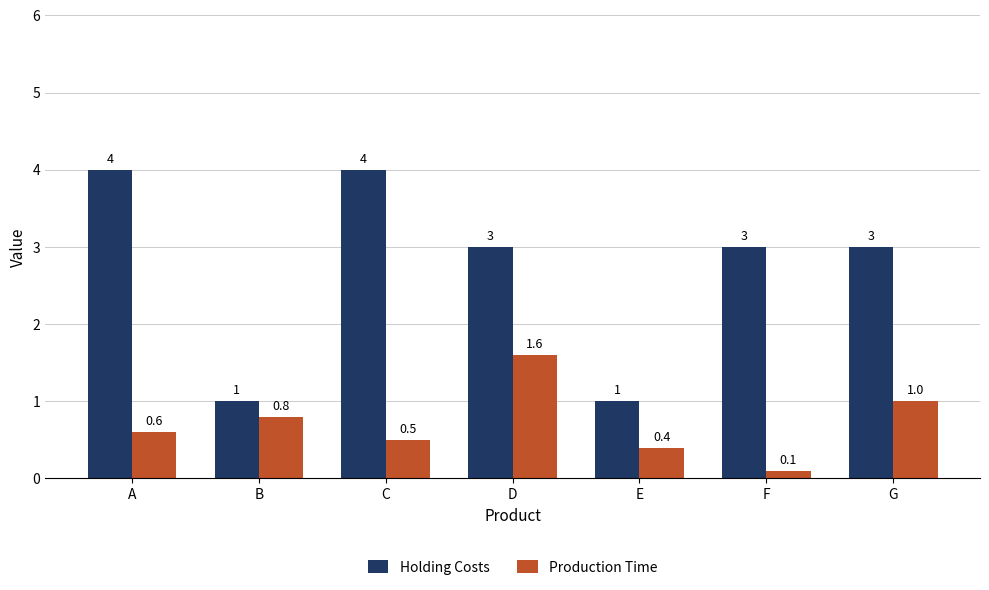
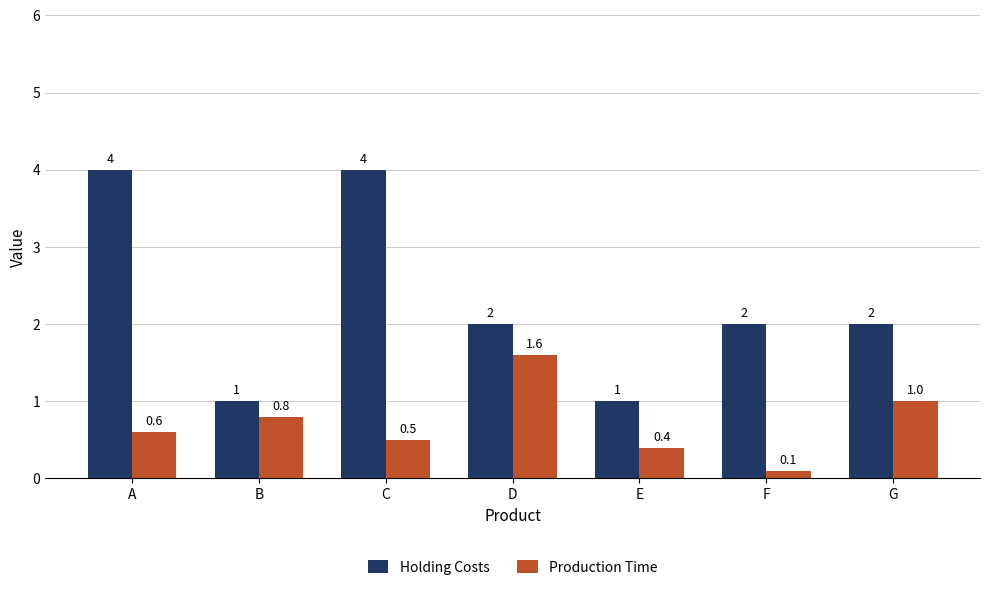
Holding Costs, D: 3 -> 2
Holding Costs, F: 3 -> 2
Holding Costs, G: 3 -> 2
